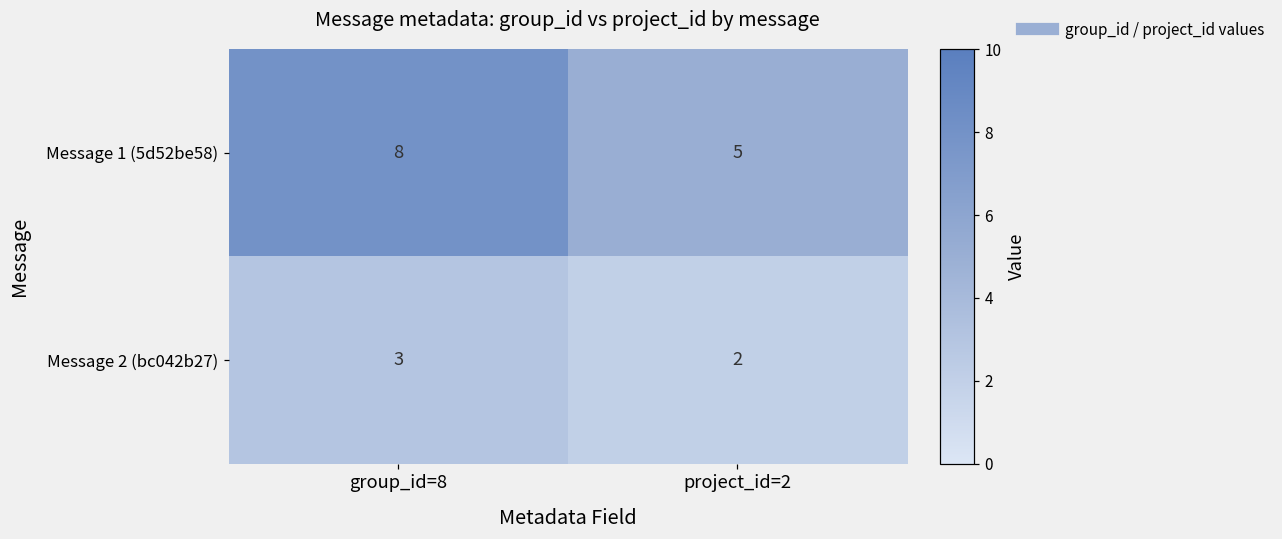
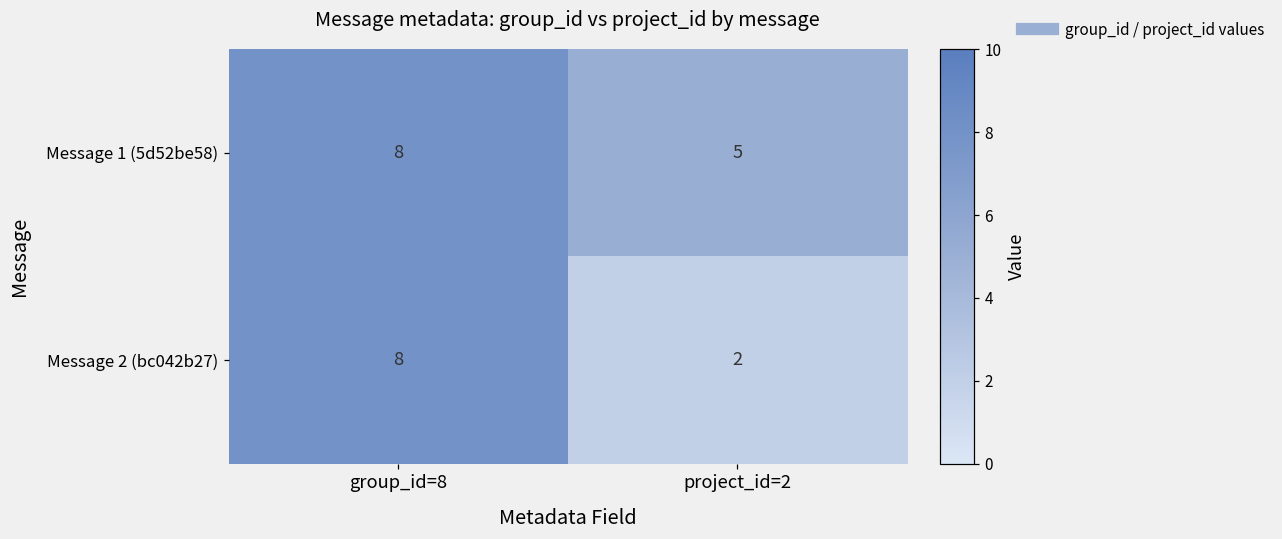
Message 2 (bc042b27), group_id=8: 3 -> 8
